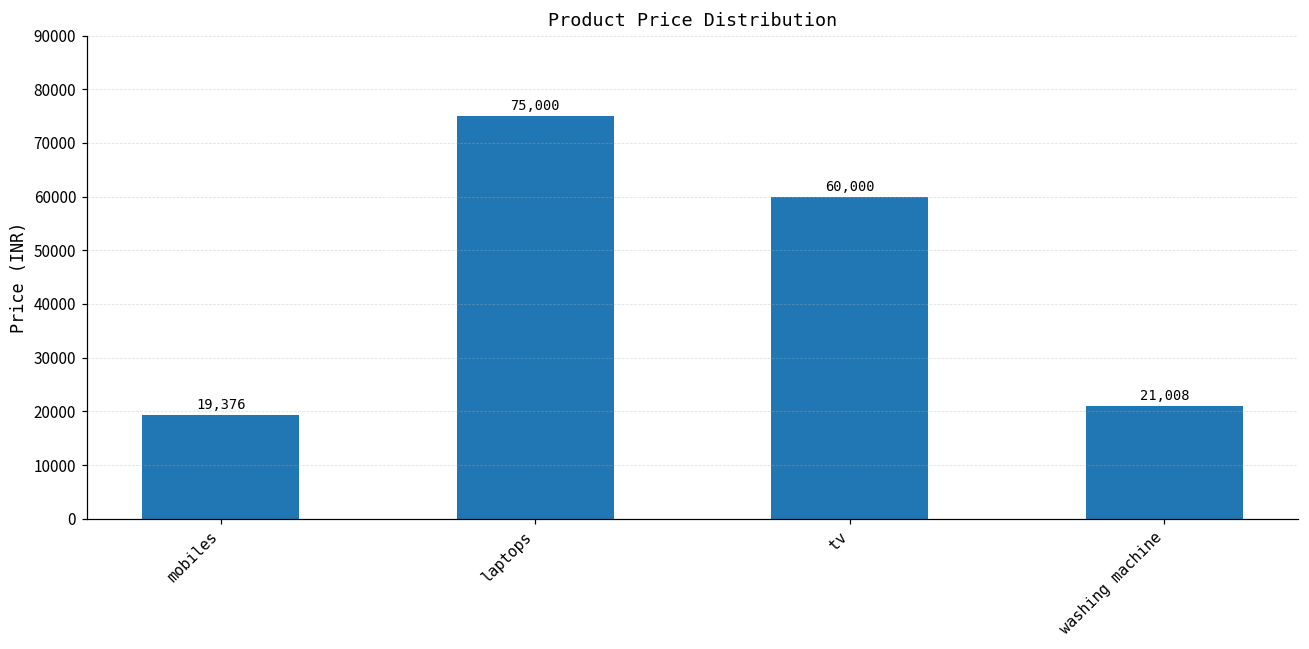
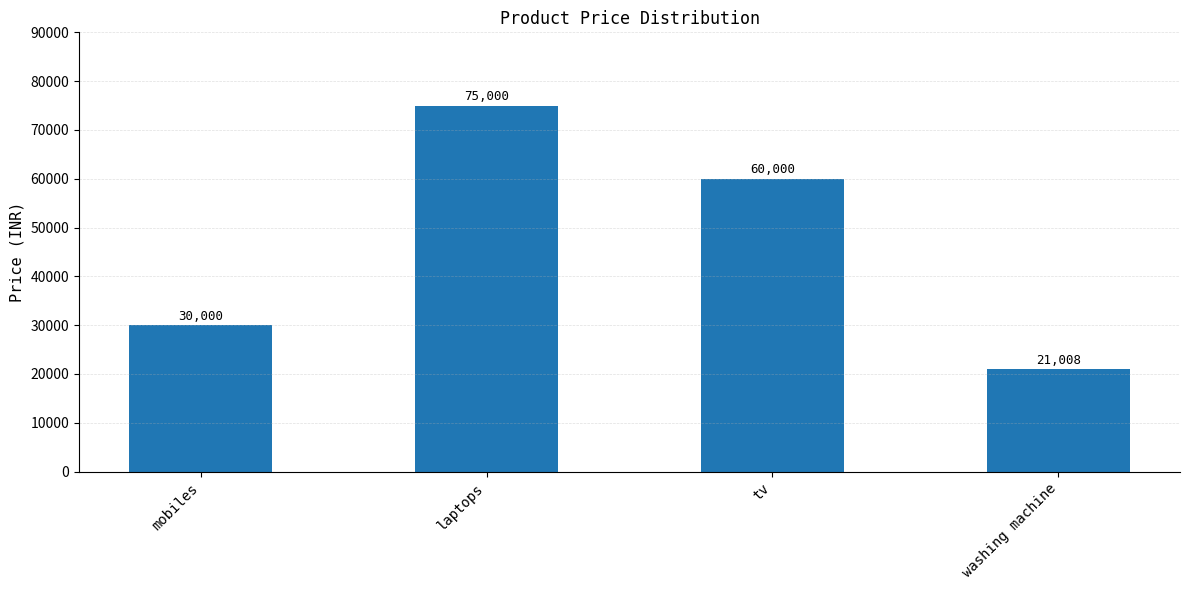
mobiles: 19,376 -> 30,000
